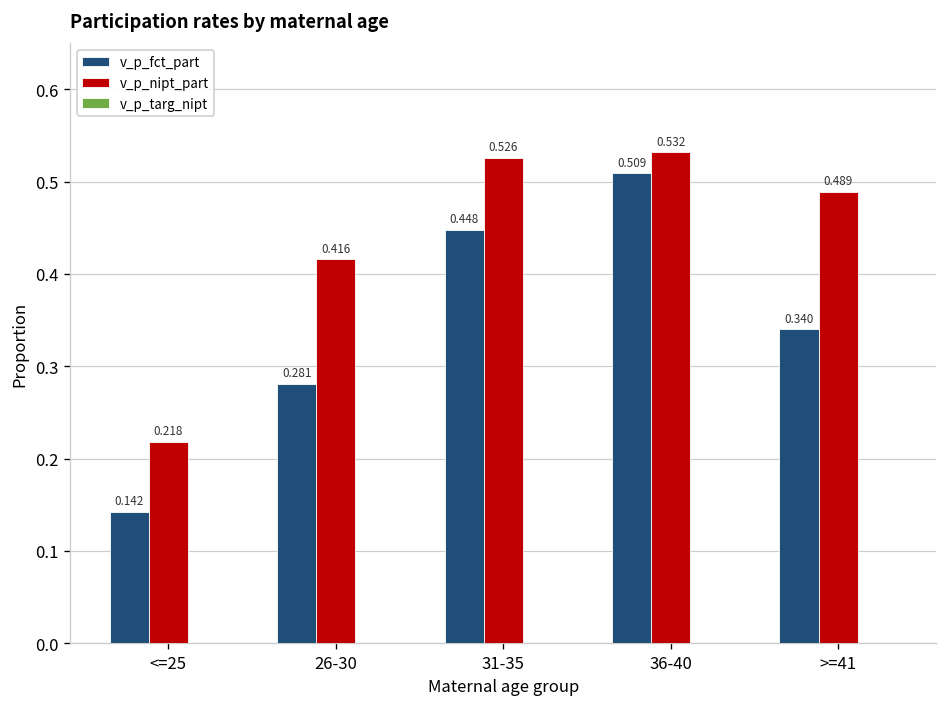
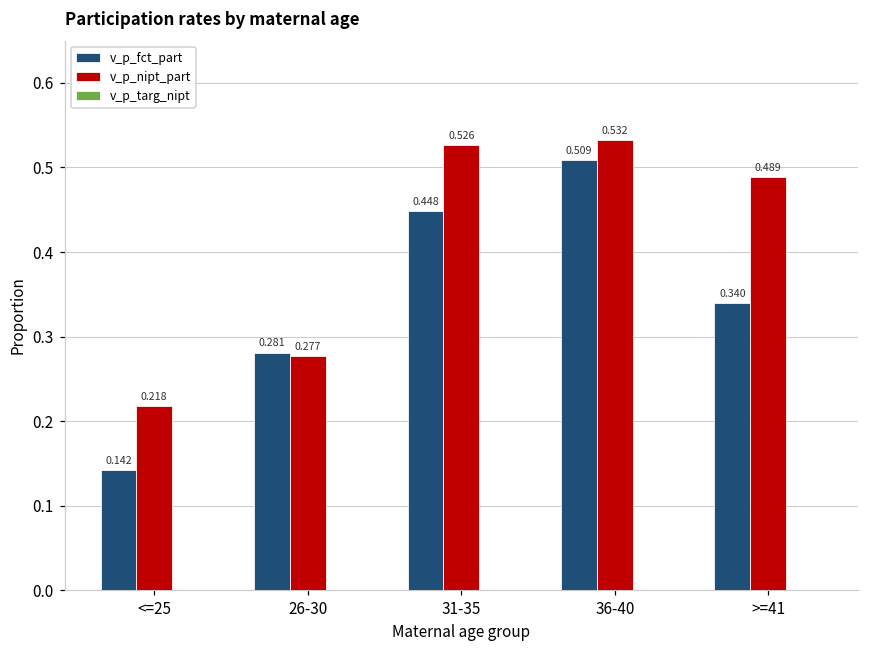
v_p_nipt_part, 26-30: 0.416 -> 0.277
